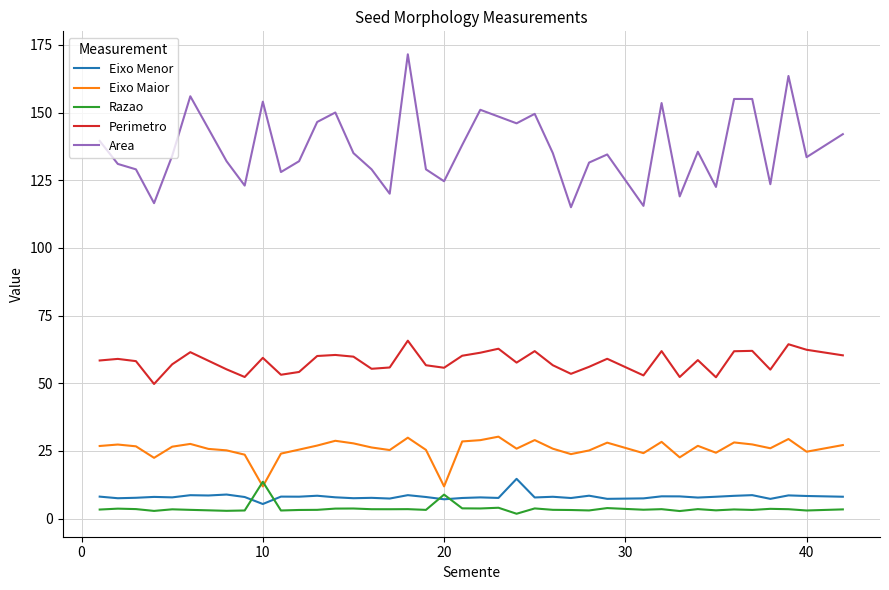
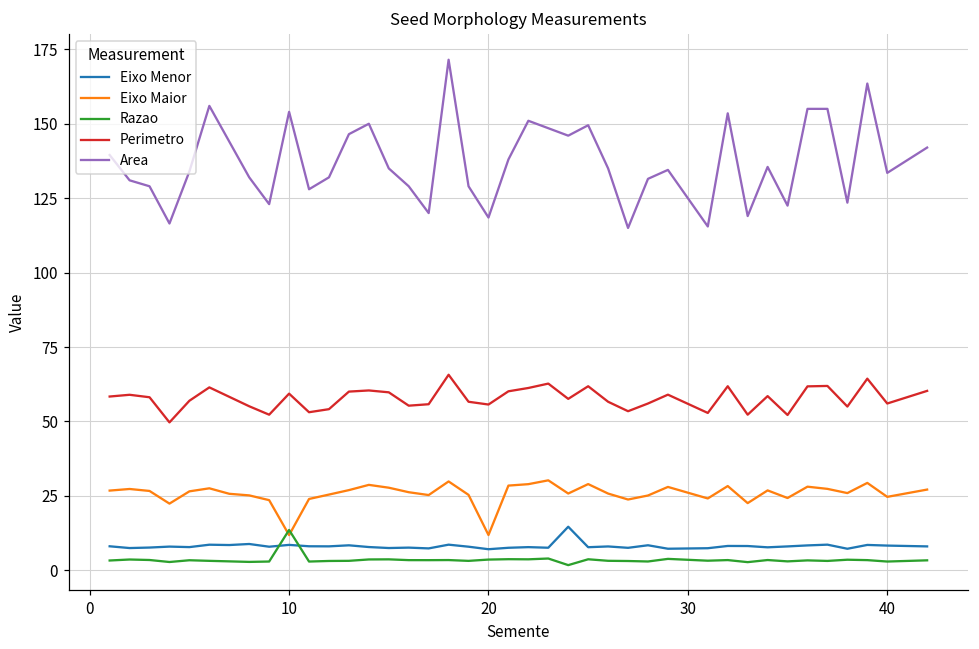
Eixo Menor, 10: 5 -> 9
Razao, 20: 9 -> 4
Area, 20: 125 -> 119
Perimetro, 40: 62 -> 56
